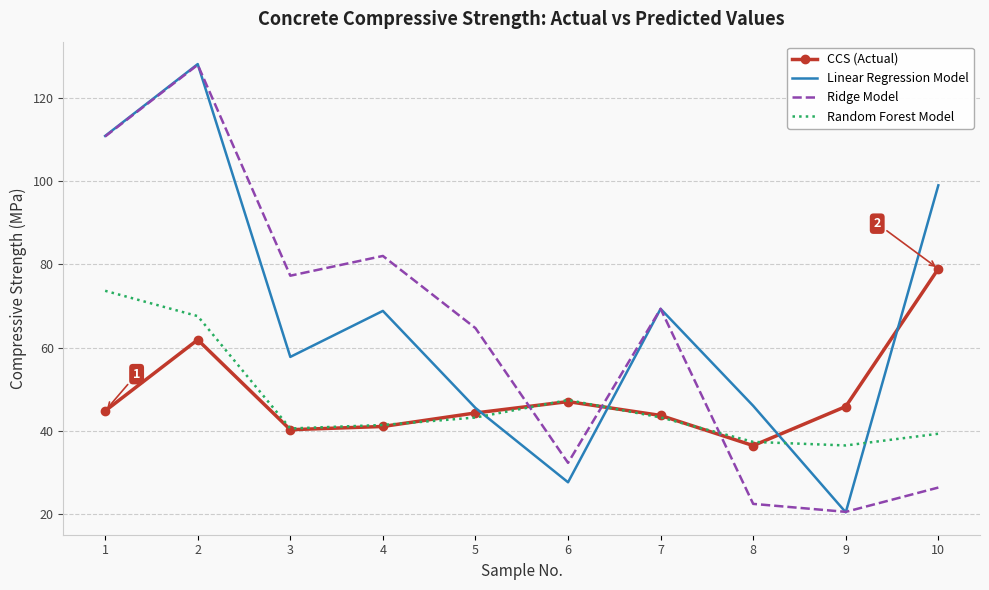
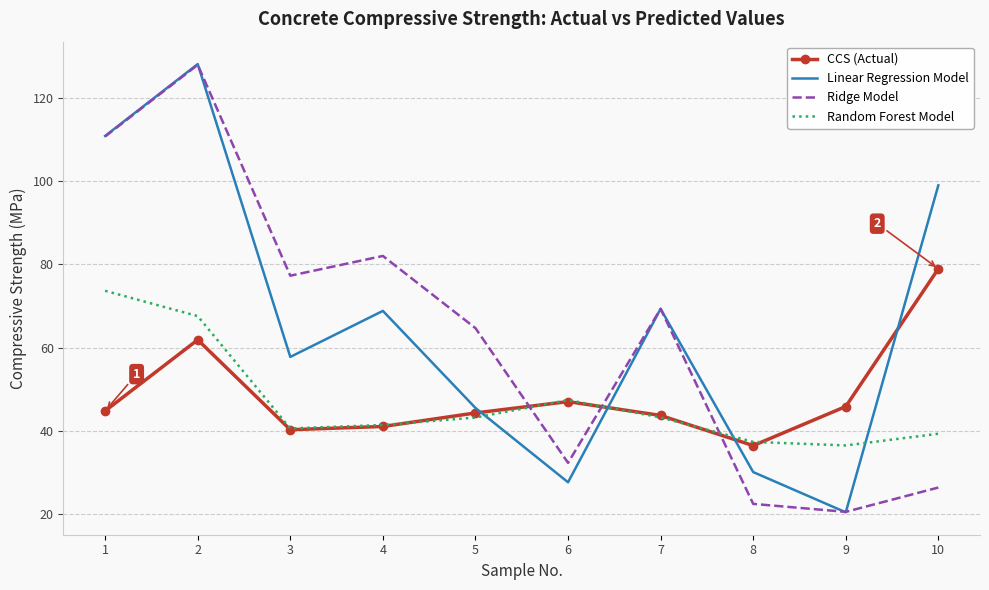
Linear Regression Model, 8: 46 -> 30
